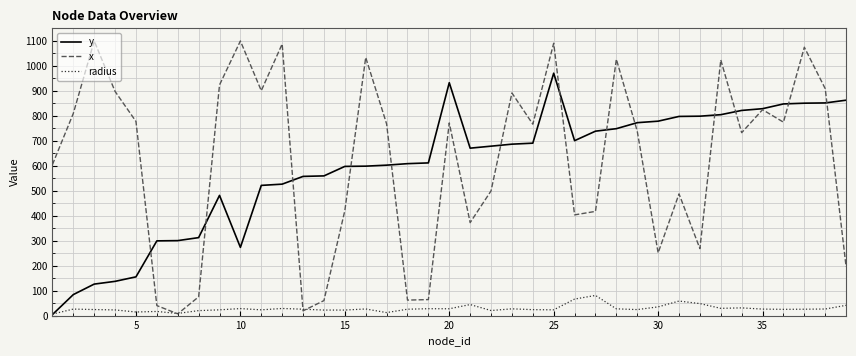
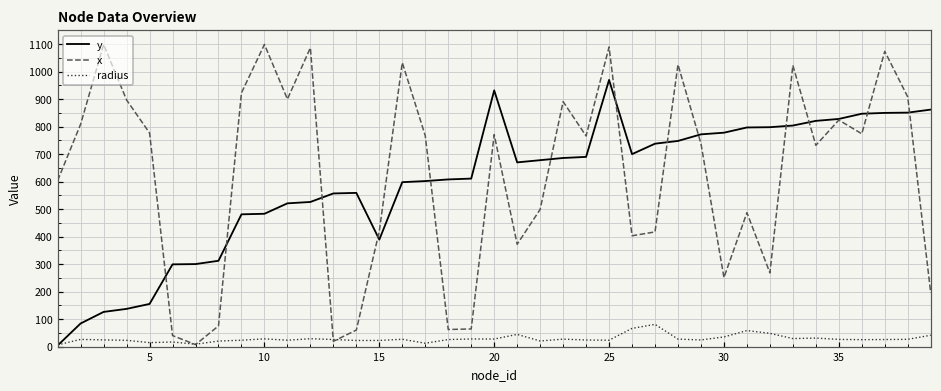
y, 10: 270 -> 480
y, 15: 600 -> 390
